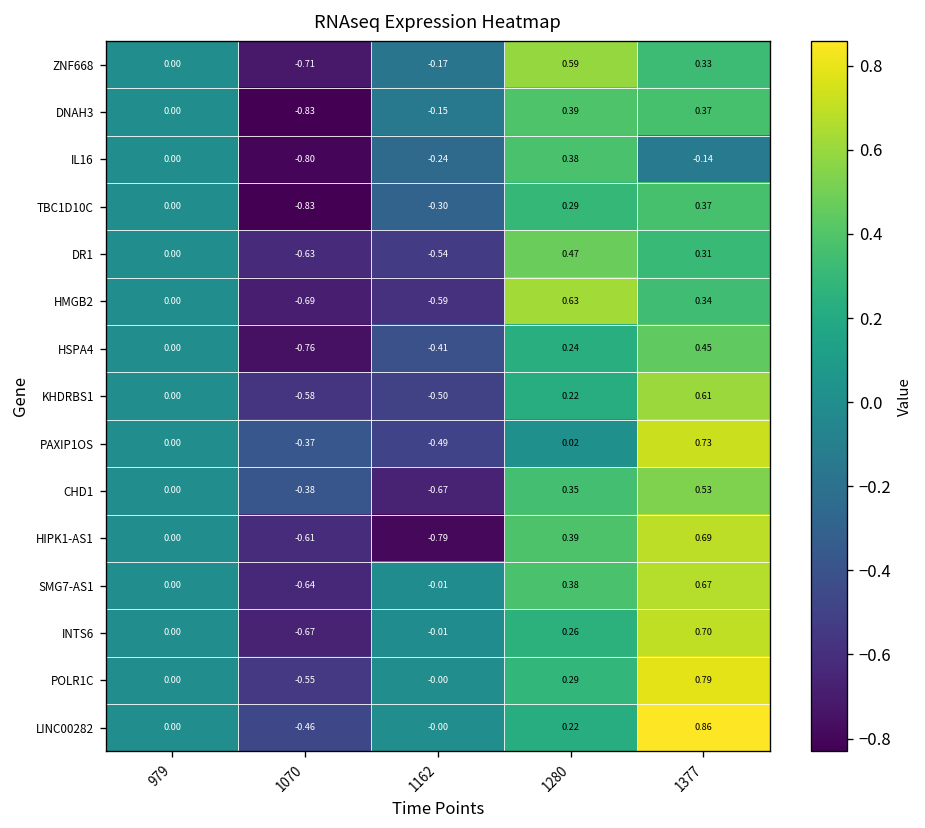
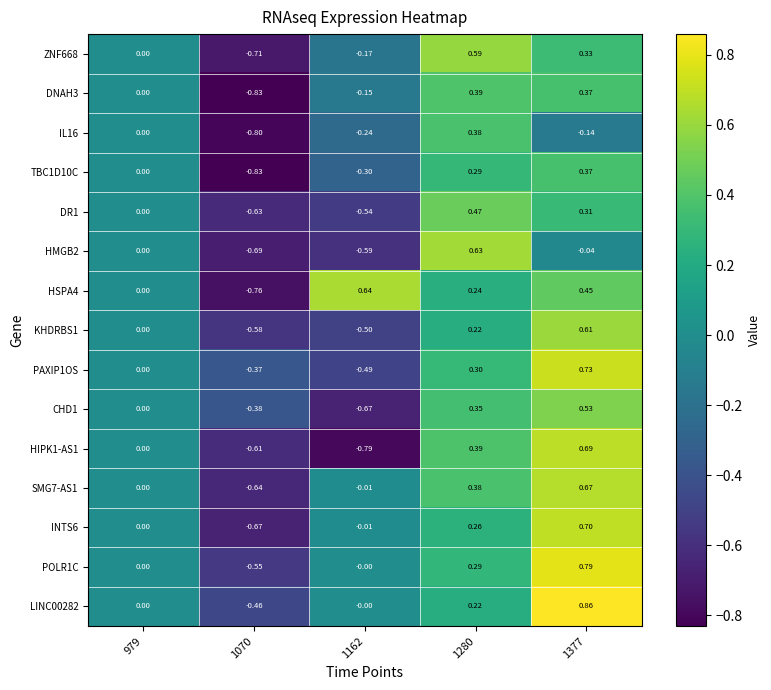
HMGB2, 1377: 0.34 -> -0.04
HSPA4, 1162: -0.41 -> 0.64
PAXIP1OS, 1280: 0.02 -> 0.30
